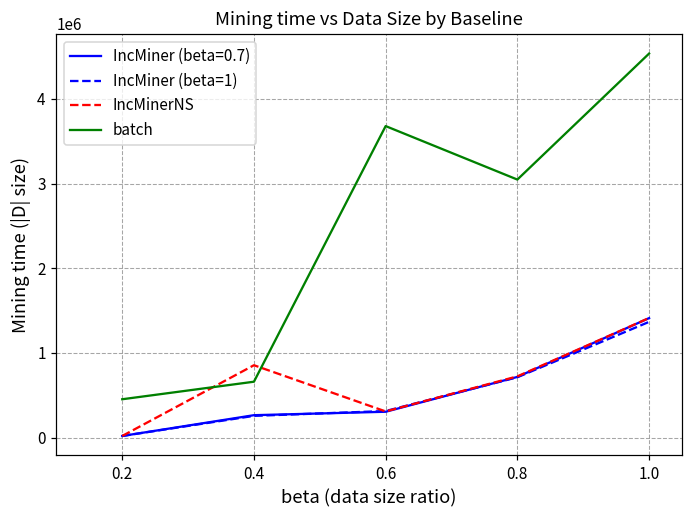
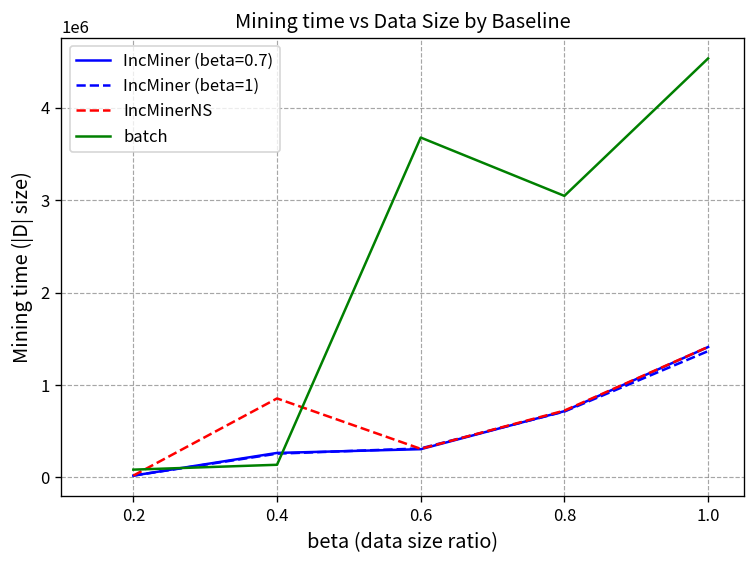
batch, 0.2: 500000 -> 100000
batch, 0.4: 700000 -> 100000
